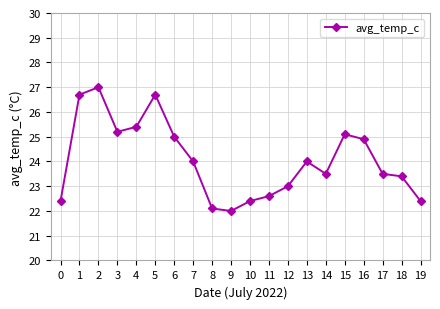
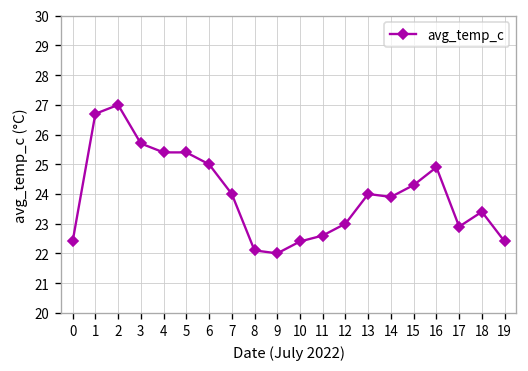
3: 25.2 -> 25.7
5: 26.7 -> 25.4
14: 23.5 -> 23.9
15: 25.1 -> 24.3
17: 23.5 -> 22.9
